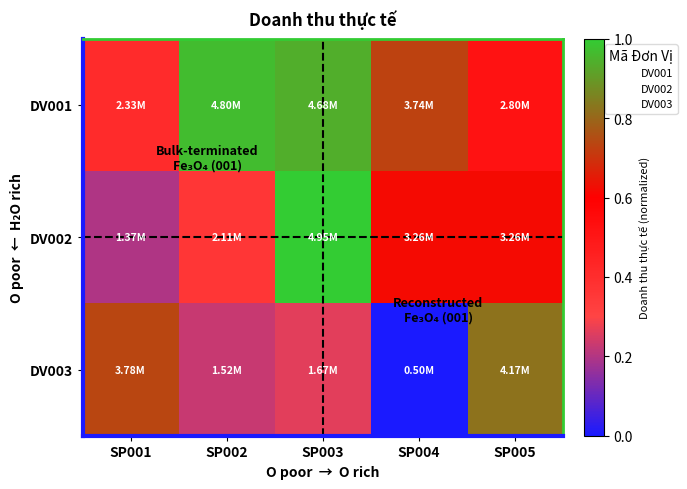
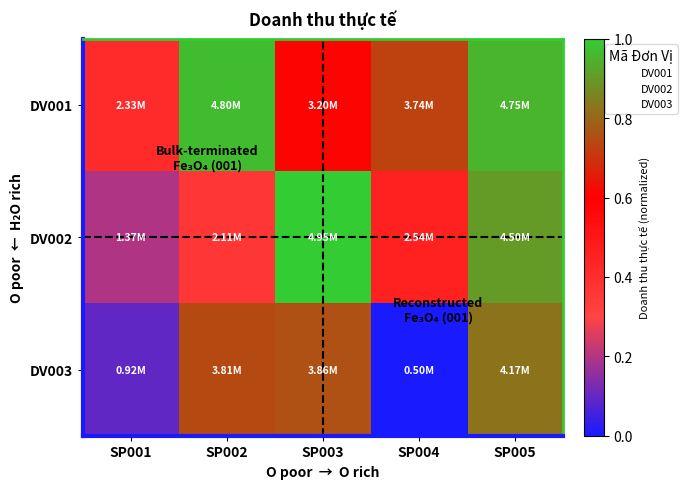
DV001, SP003: 4.68M -> 3.20M
DV001, SP005: 2.80M -> 4.75M
DV002, SP004: 3.26M -> 2.54M
DV002, SP005: 3.26M -> 4.50M
DV003, SP001: 3.78M -> 0.92M
DV003, SP002: 1.52M -> 3.81M
DV003, SP003: 1.67M -> 3.86M
